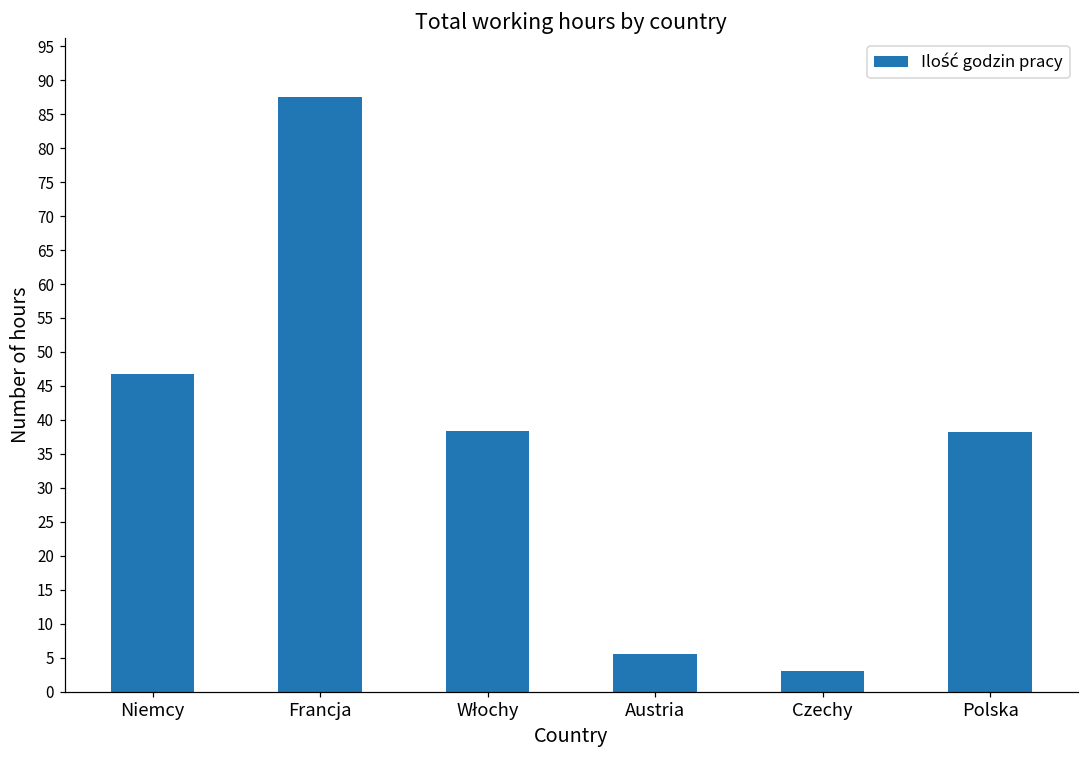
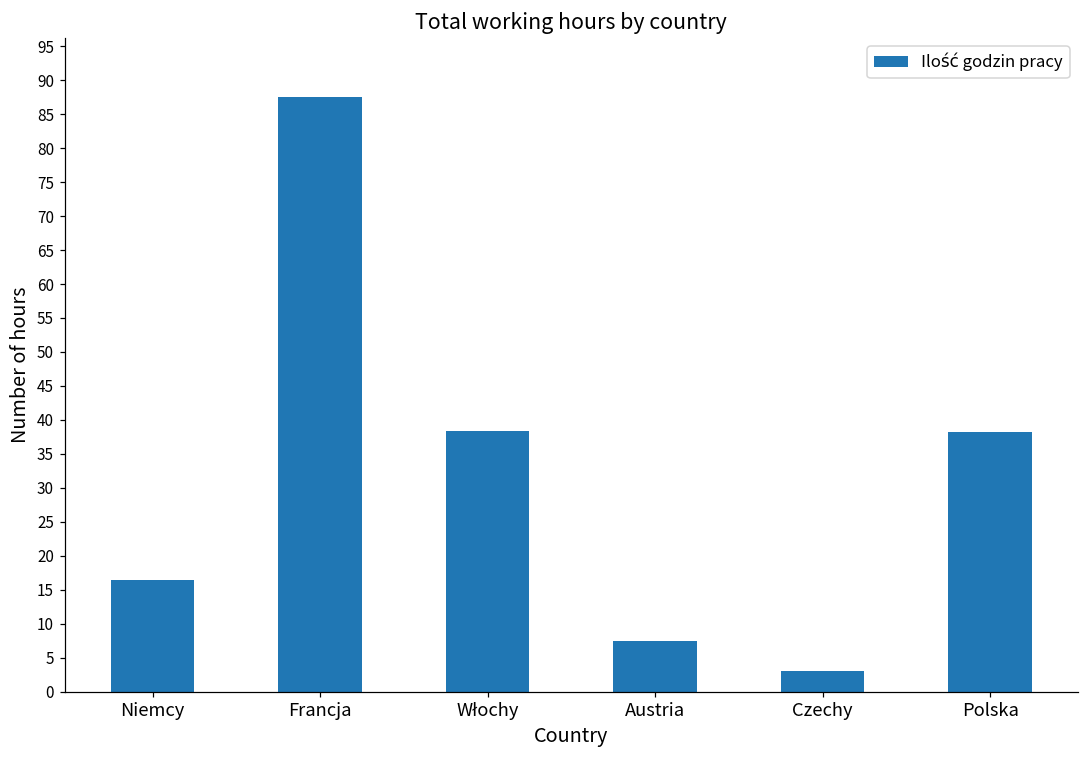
Niemcy: 47 -> 17
Austria: 6 -> 8
